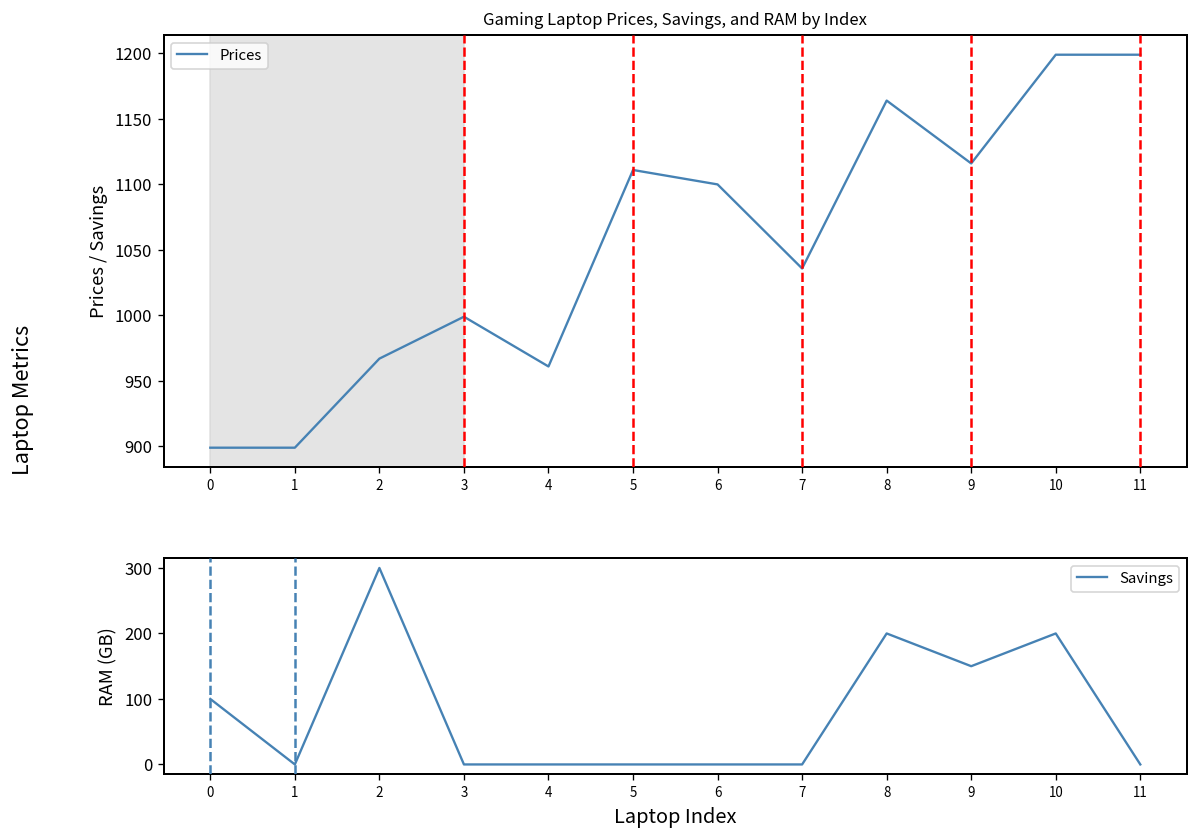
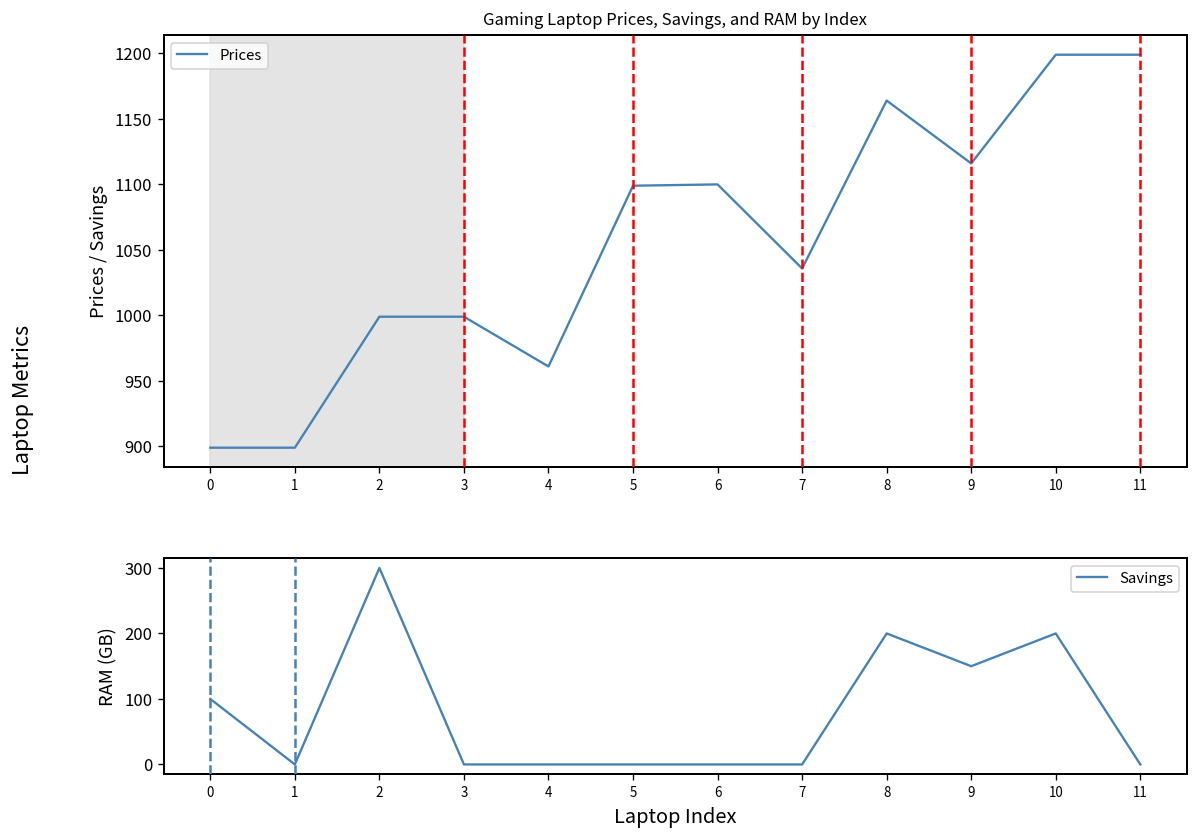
Gaming Laptop Prices, Savings, and RAM by Index, 2: 967 -> 999
Gaming Laptop Prices, Savings, and RAM by Index, 5: 1111 -> 1099
